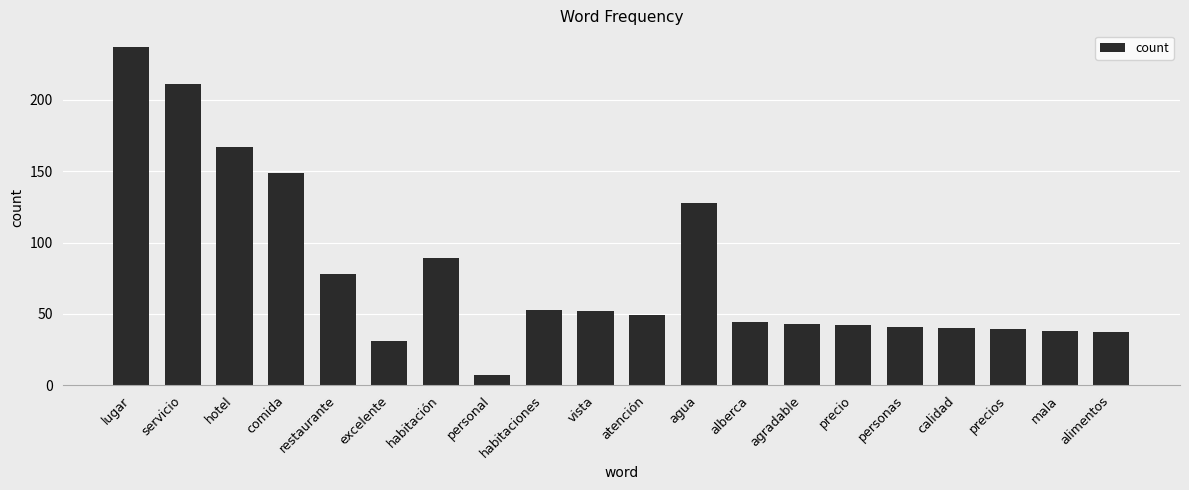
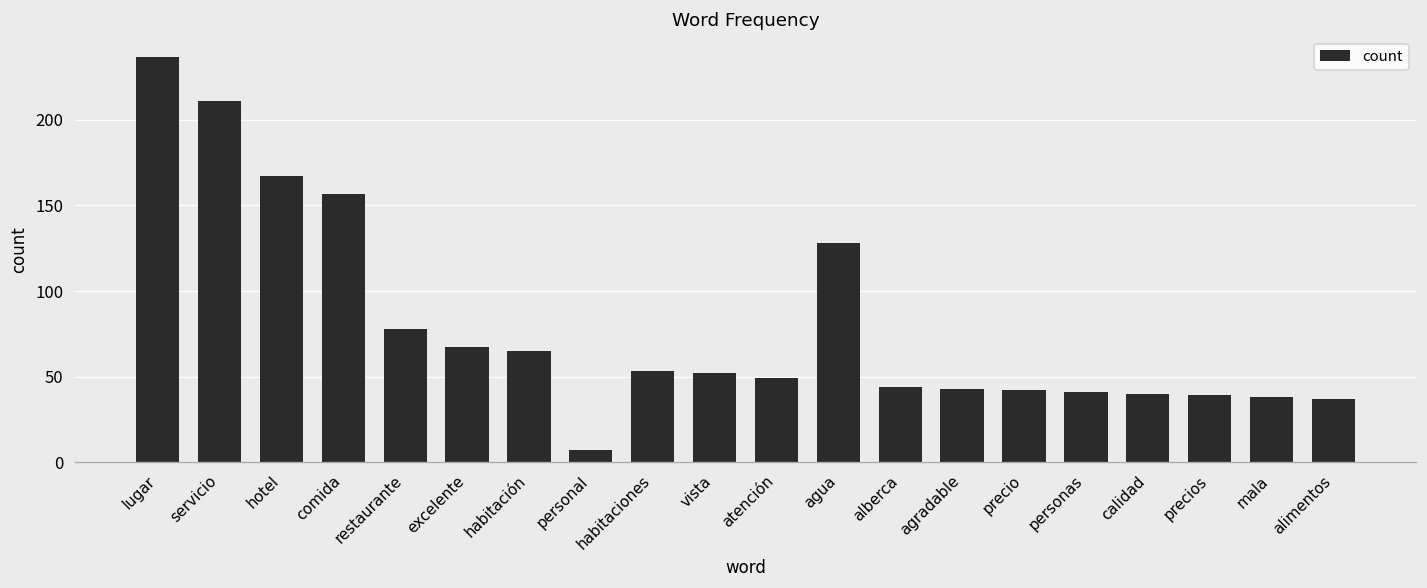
comida: 149 -> 157
excelente: 31 -> 67
habitación: 89 -> 65
